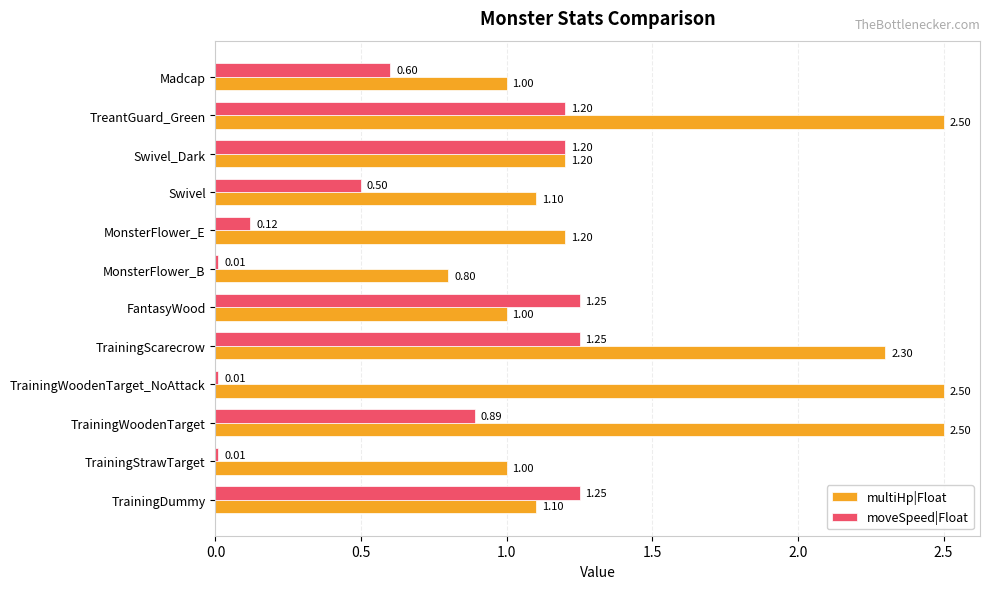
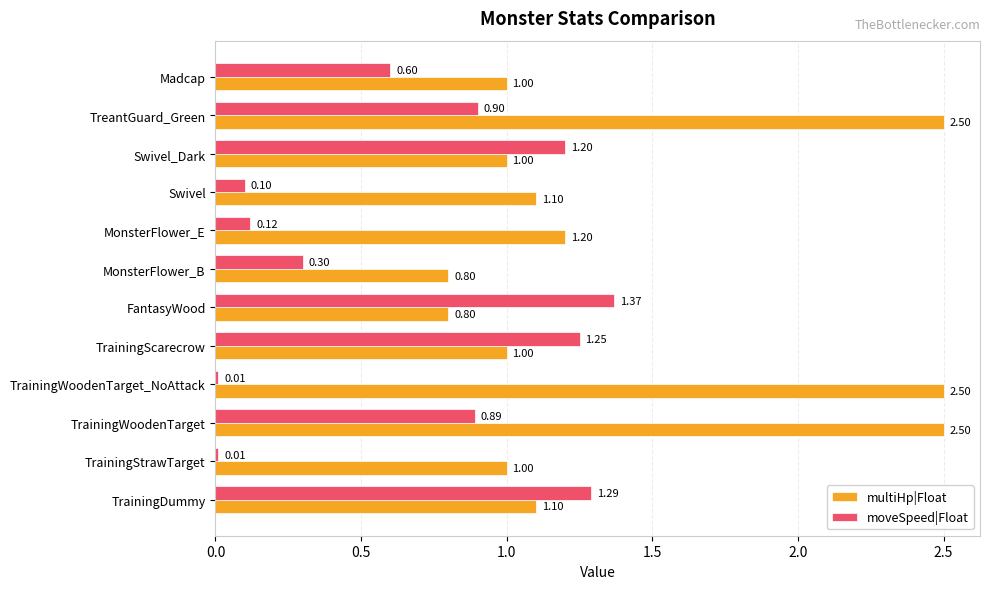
moveSpeed|Float, TreantGuard_Green: 1.20 -> 0.90
multiHp|Float, Swivel_Dark: 1.20 -> 1.00
moveSpeed|Float, Swivel: 0.50 -> 0.10
moveSpeed|Float, MonsterFlower_B: 0.01 -> 0.30
moveSpeed|Float, FantasyWood: 1.25 -> 1.37
multiHp|Float, FantasyWood: 1.00 -> 0.80
multiHp|Float, TrainingScarecrow: 2.30 -> 1.00
moveSpeed|Float, TrainingDummy: 1.25 -> 1.29
